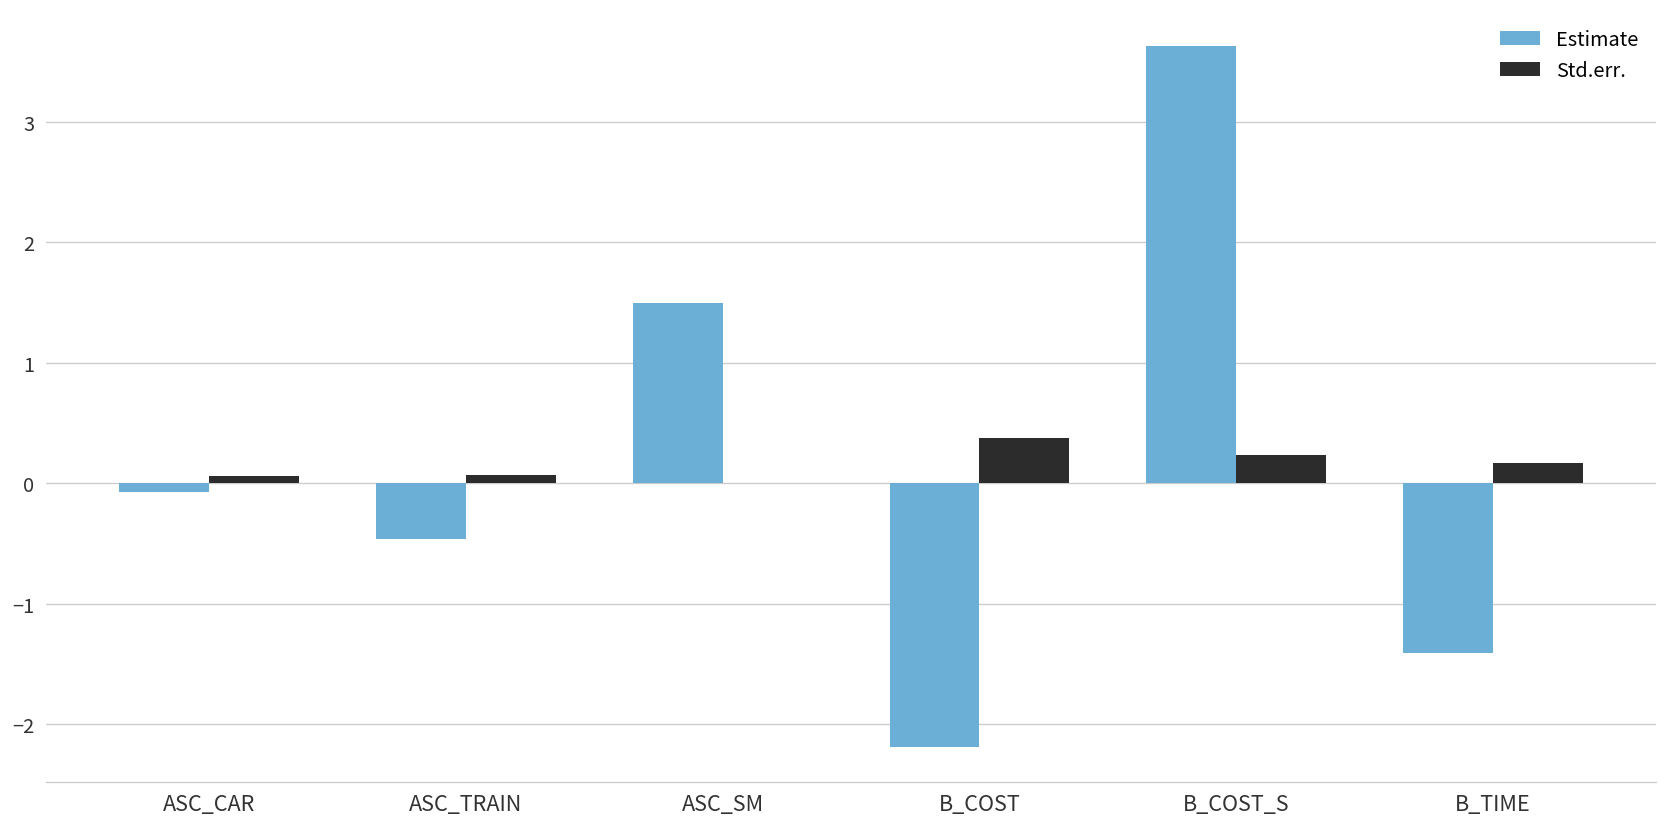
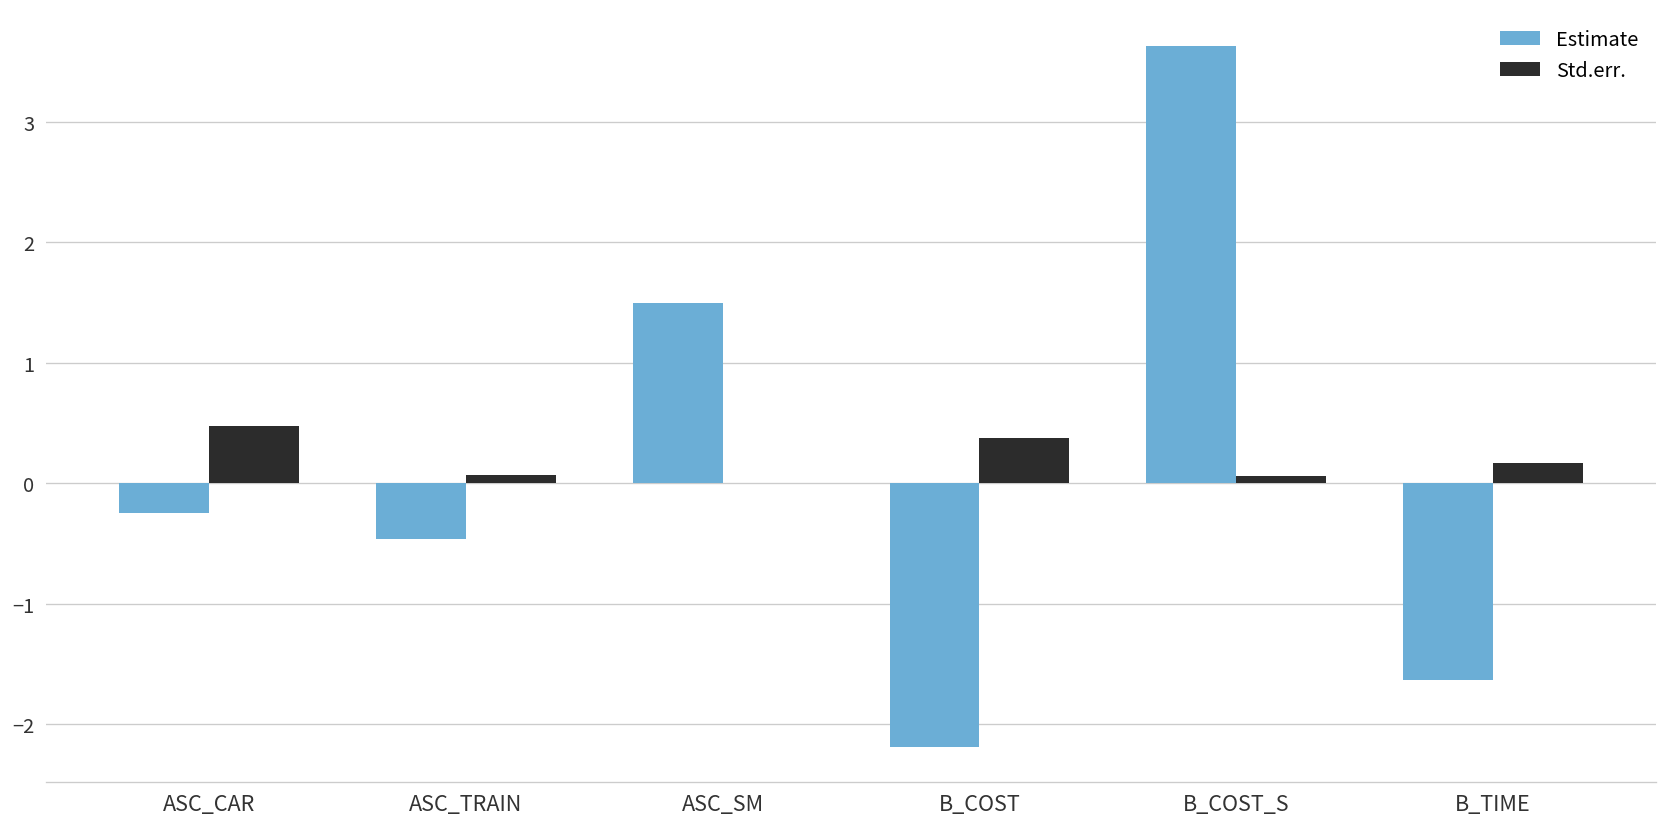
Estimate, ASC_CAR: -0.07 -> -0.24
Std.err., ASC_CAR: 0.06 -> 0.47
Std.err., B_COST_S: 0.23 -> 0.06
Estimate, B_TIME: -1.41 -> -1.63
